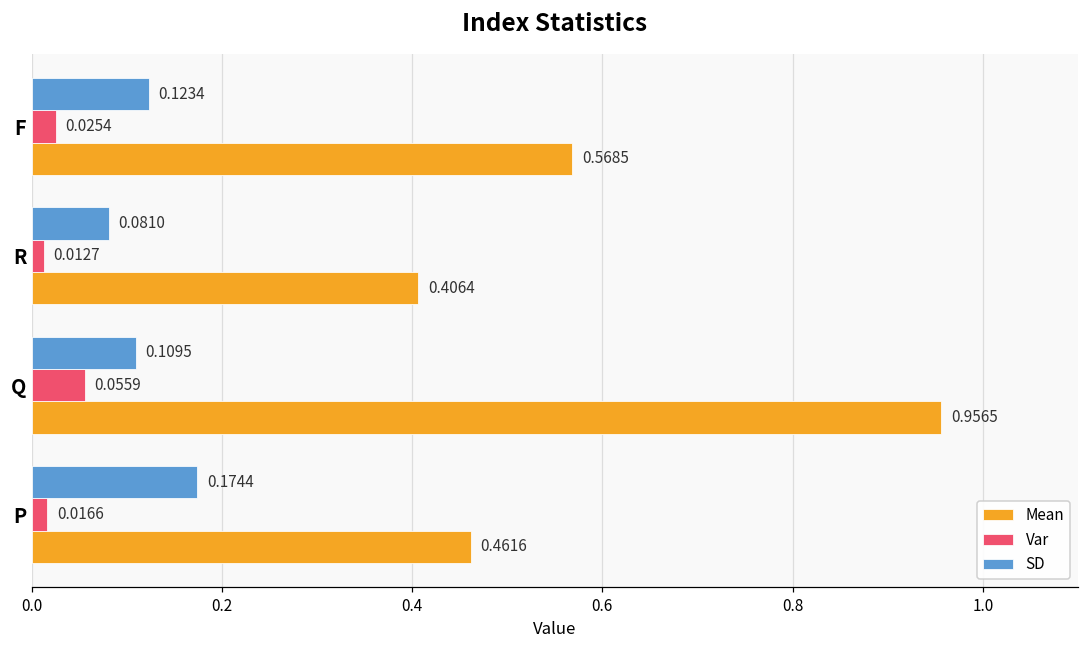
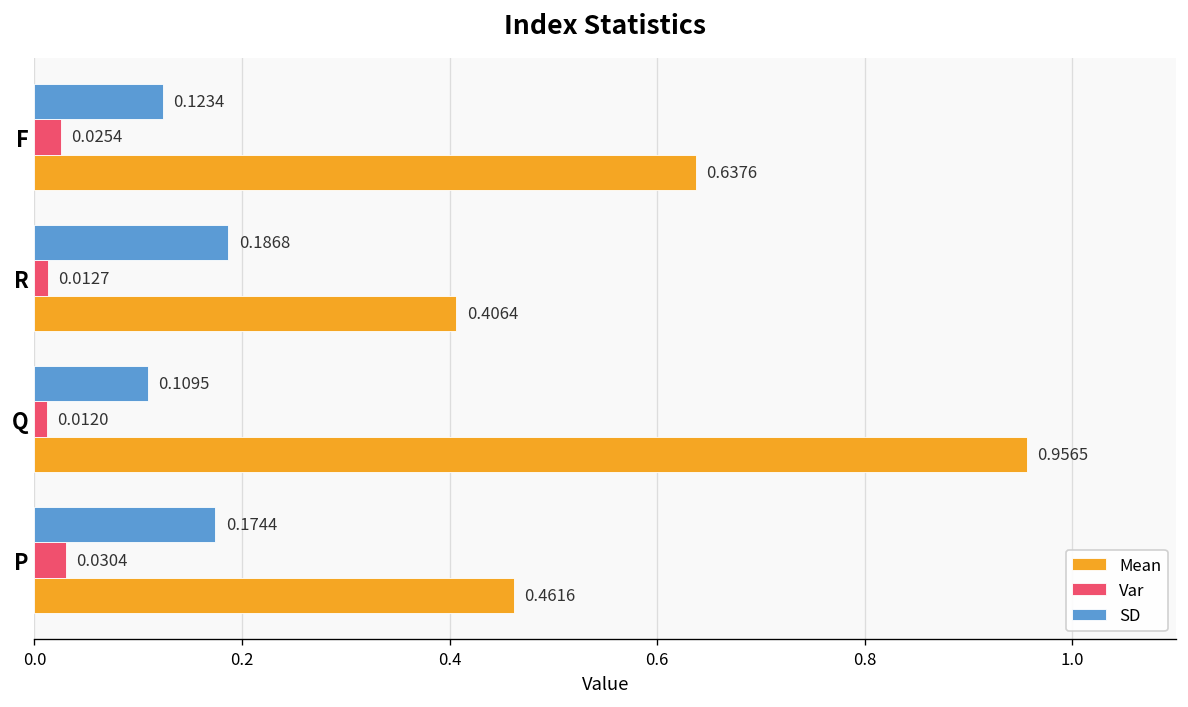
Mean, F: 0.5685 -> 0.6376
SD, R: 0.0810 -> 0.1868
Var, Q: 0.0559 -> 0.0120
Var, P: 0.0166 -> 0.0304
